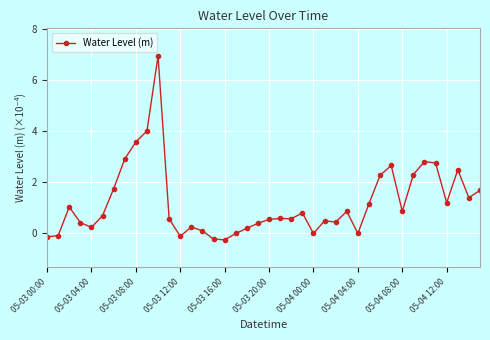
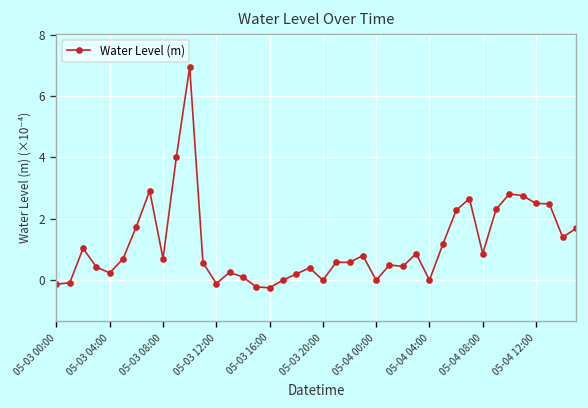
05-03 08:00: 3.6 -> 0.7
05-03 20:00: 0.6 -> 0.0
05-04 12:00: 1.2 -> 2.5
